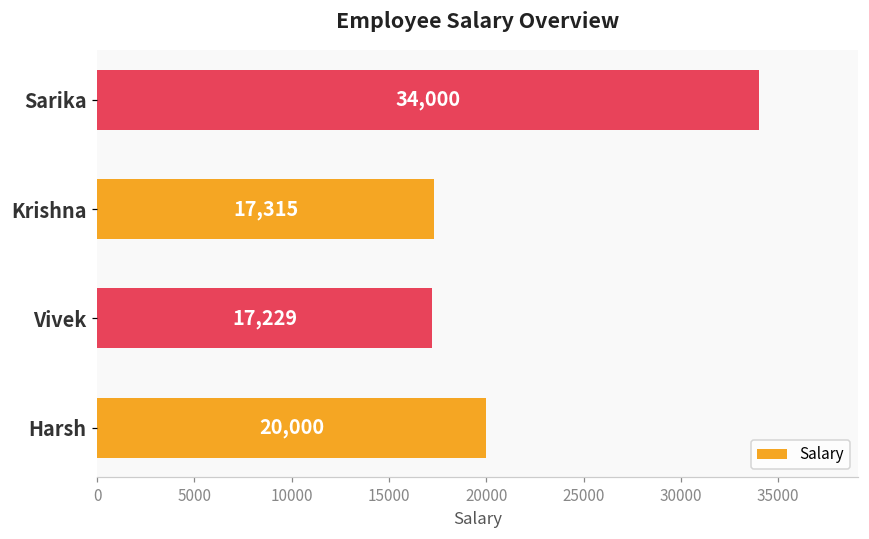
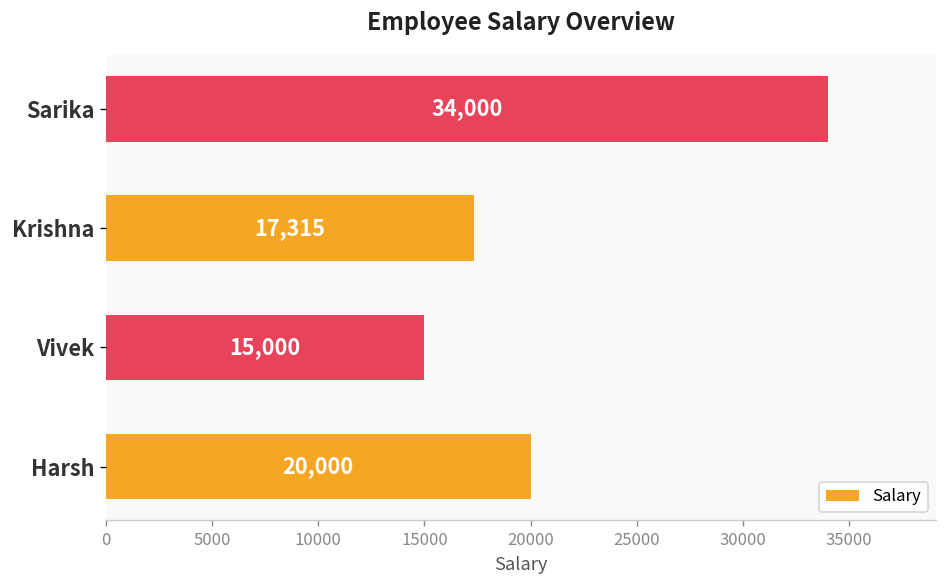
Vivek: 17,229 -> 15,000
